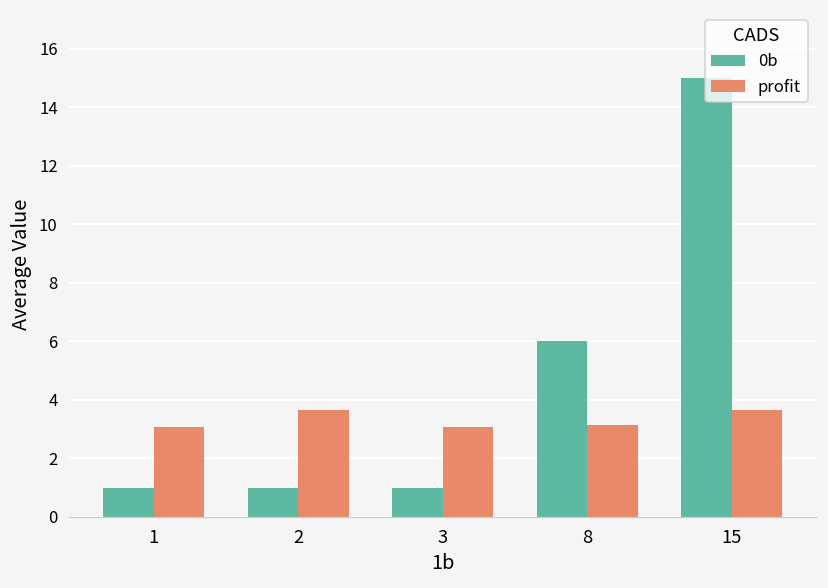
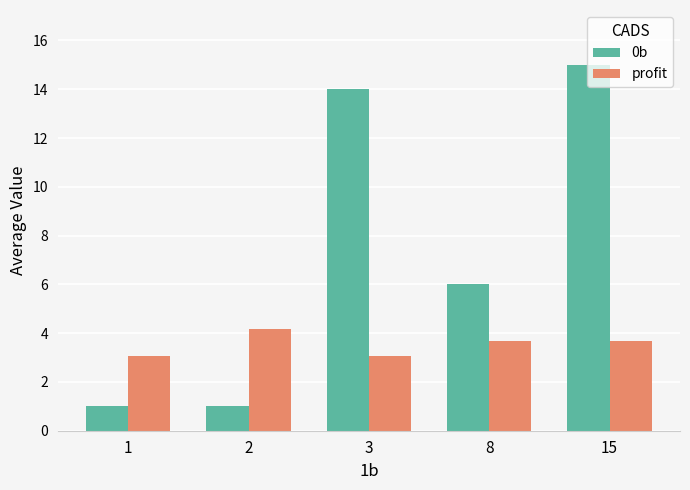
profit, 2: 3.7 -> 4.2
0b, 3: 1 -> 14
profit, 8: 3.1 -> 3.7
